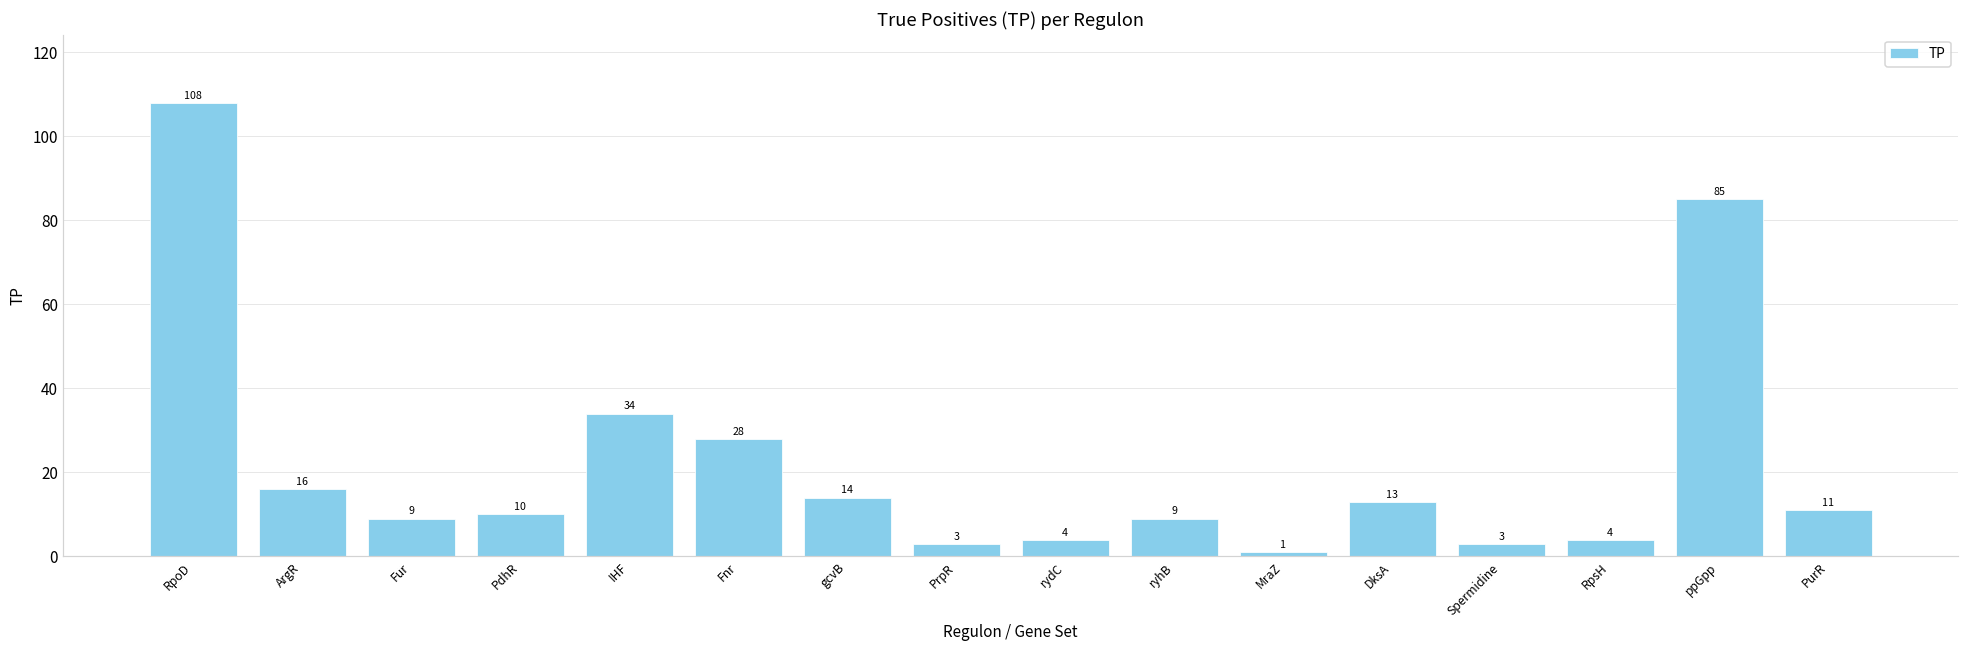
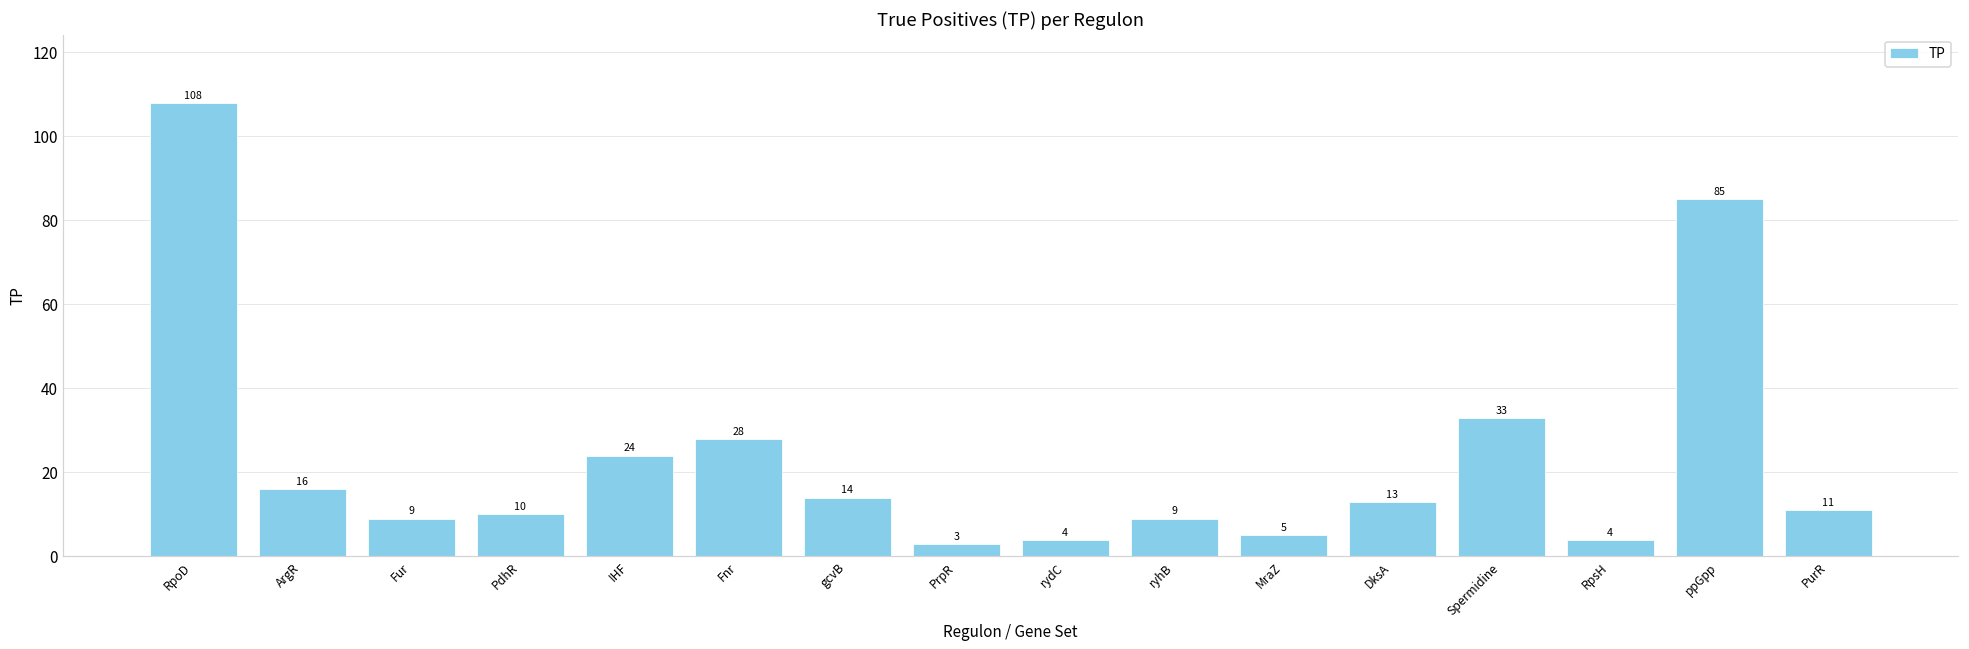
IHF: 34 -> 24
MraZ: 1 -> 5
Spermidine: 3 -> 33
